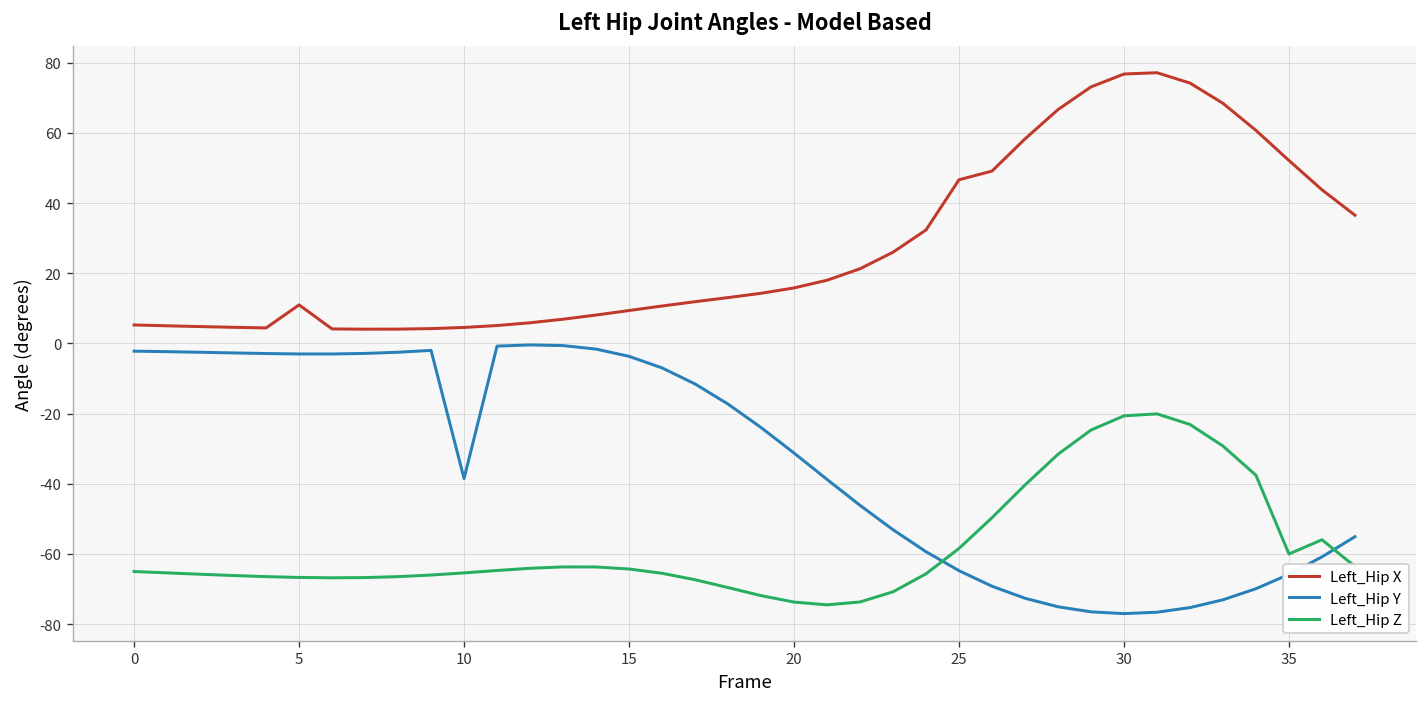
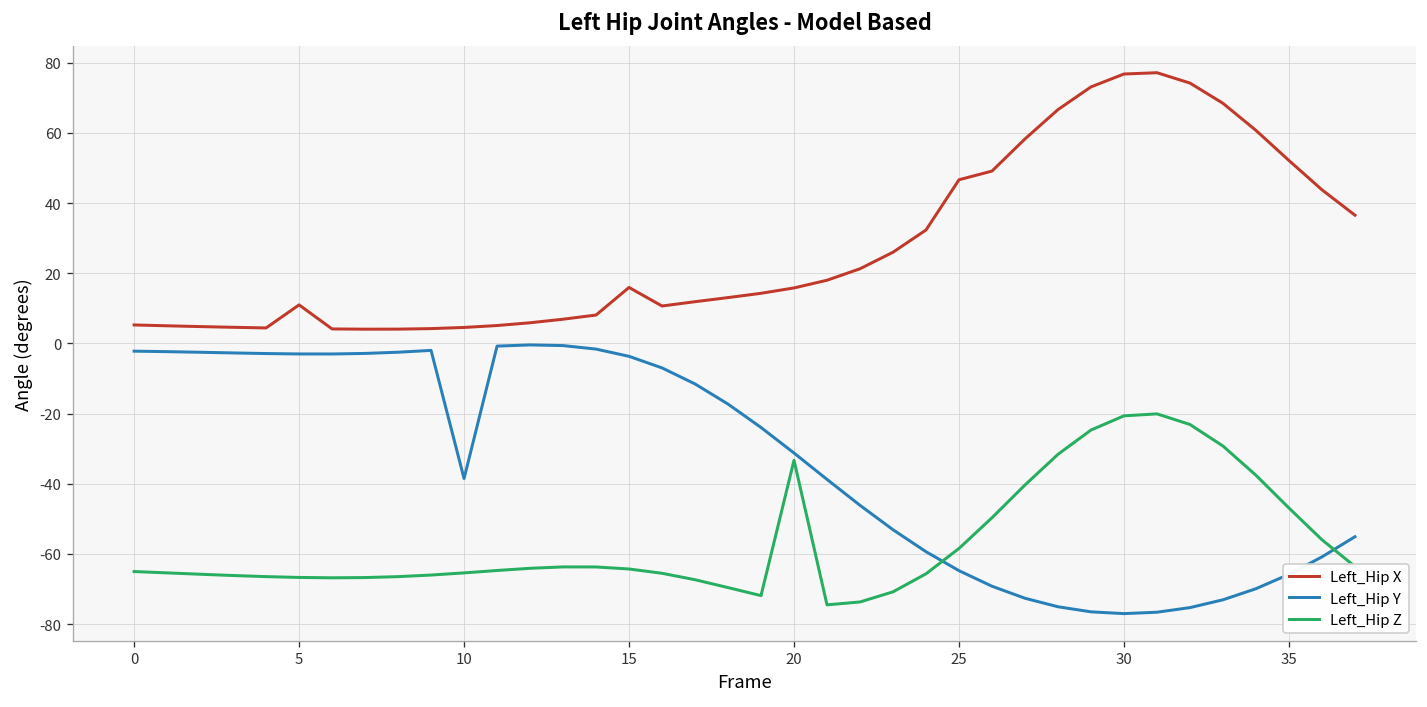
Left_Hip X, 15: 9 -> 16
Left_Hip Z, 20: -74 -> -33
Left_Hip Z, 35: -60 -> -47
